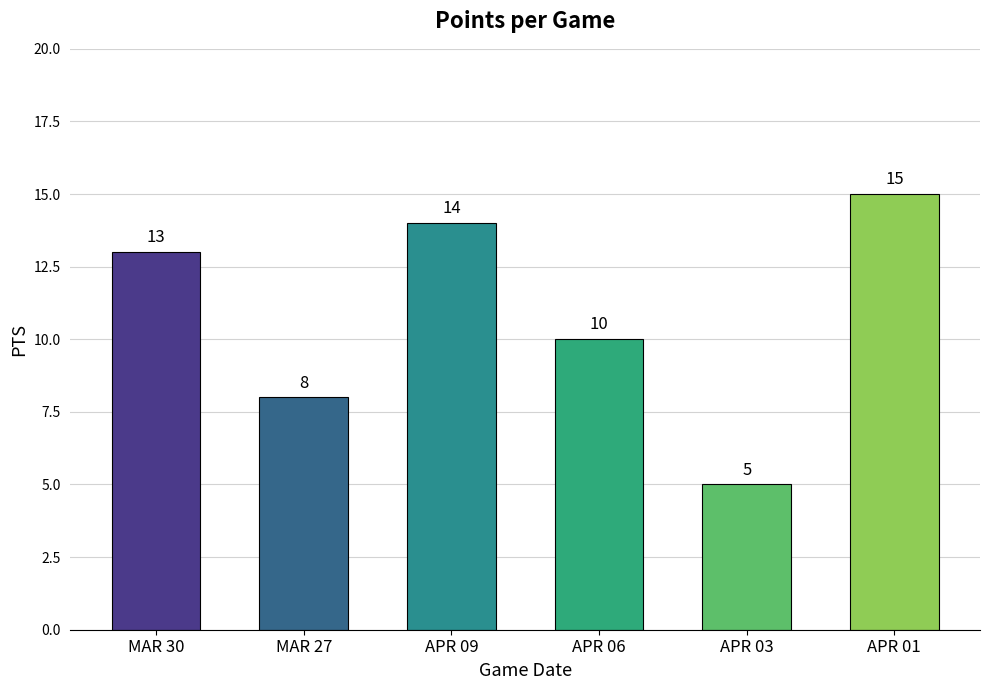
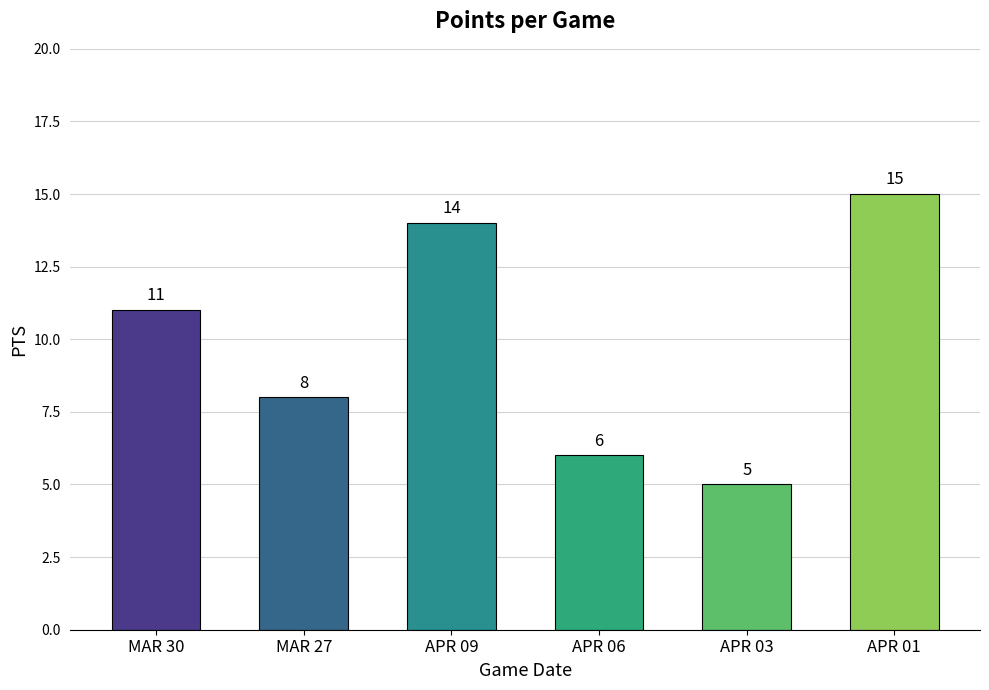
MAR 30: 13 -> 11
APR 06: 10 -> 6
